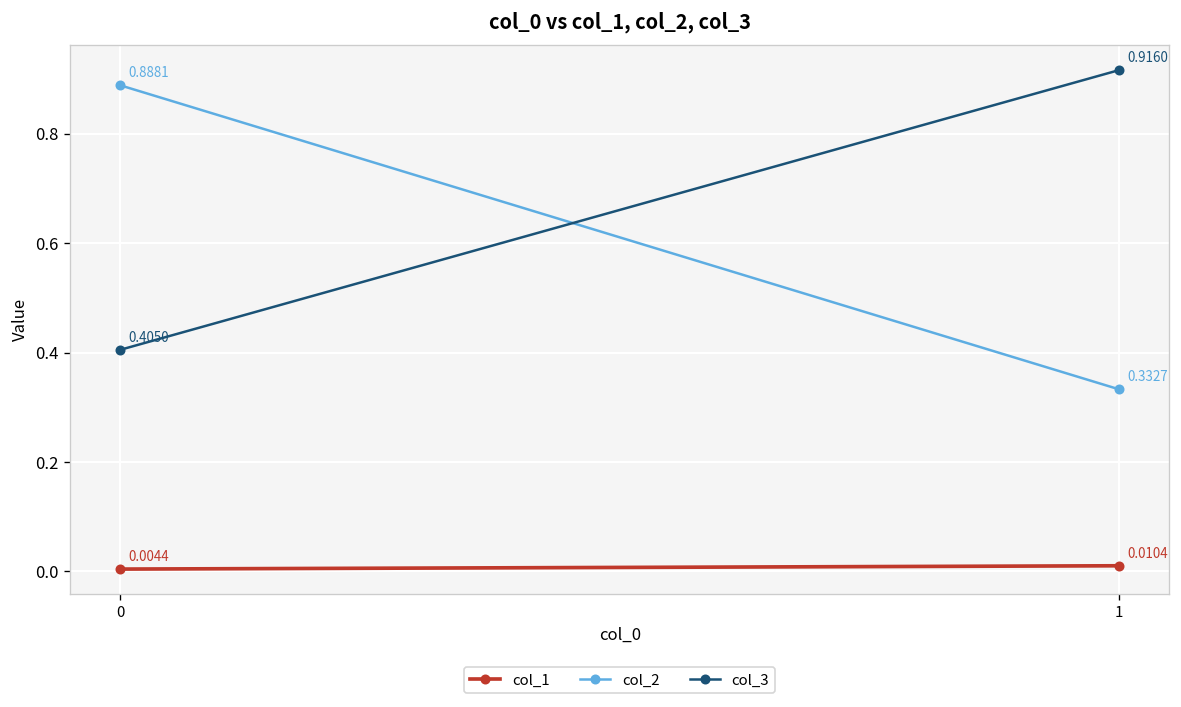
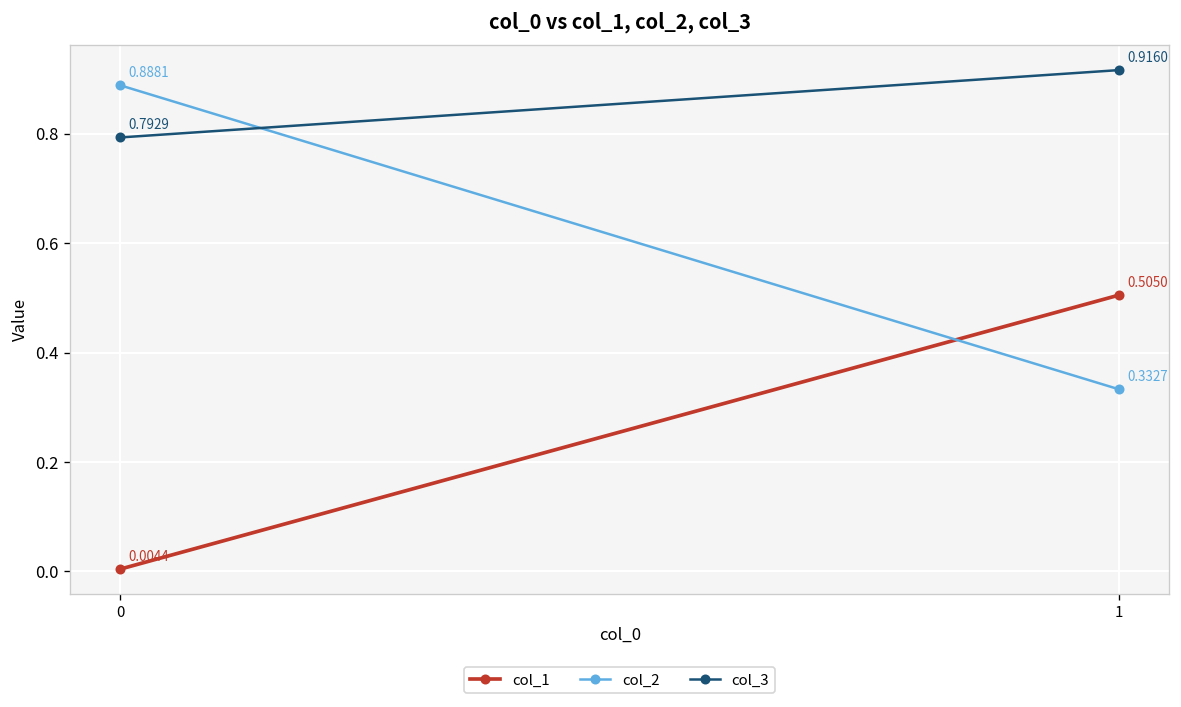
col_3, 0: 0.4050 -> 0.7929
col_1, 1: 0.0104 -> 0.5050
